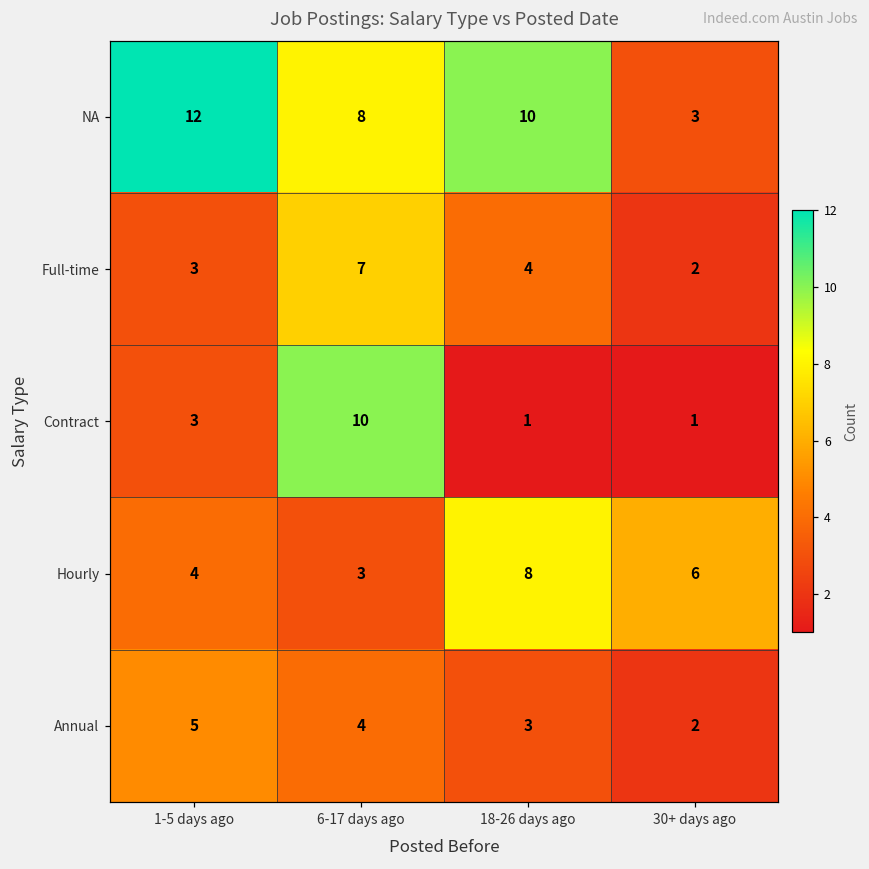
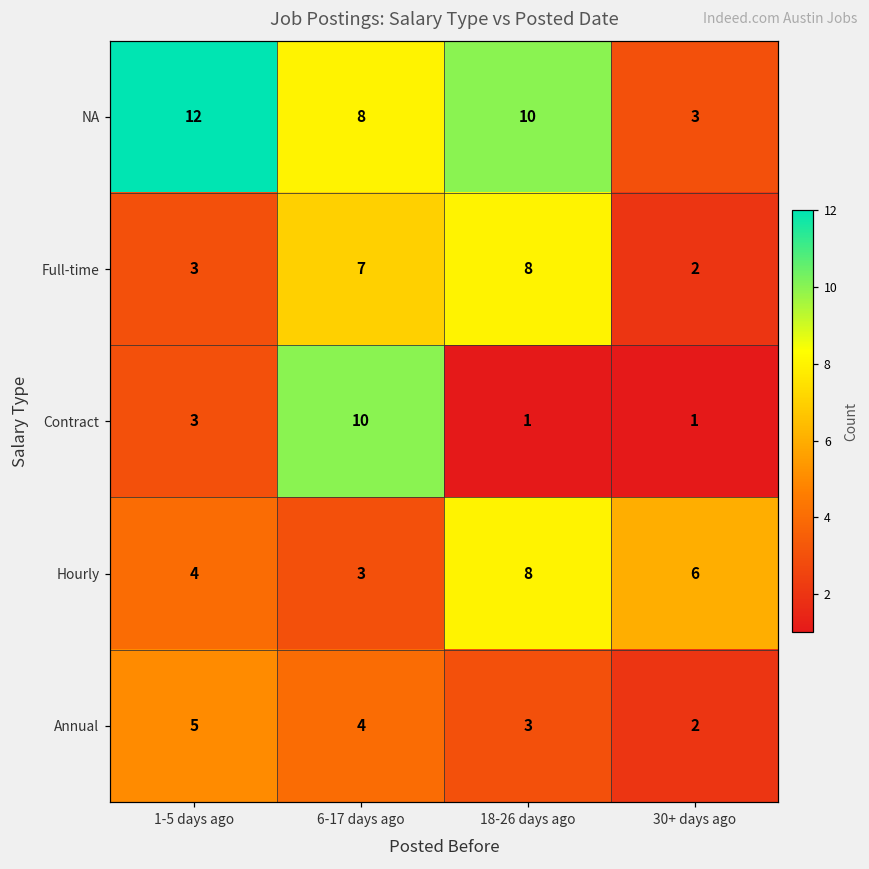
Full-time, 18-26 days ago: 4 -> 8
